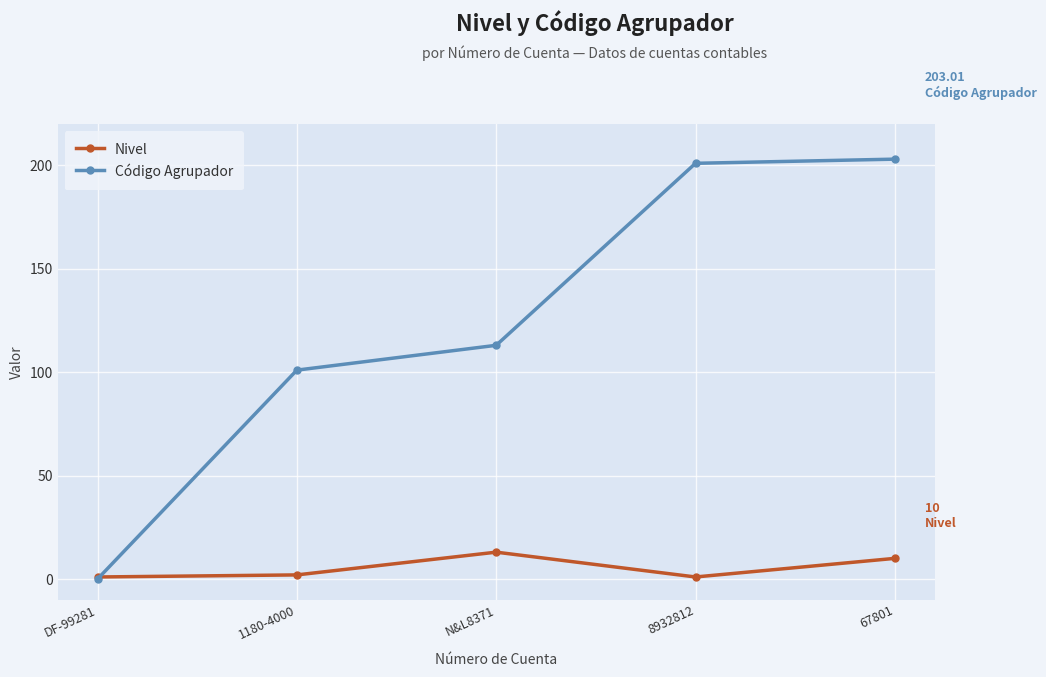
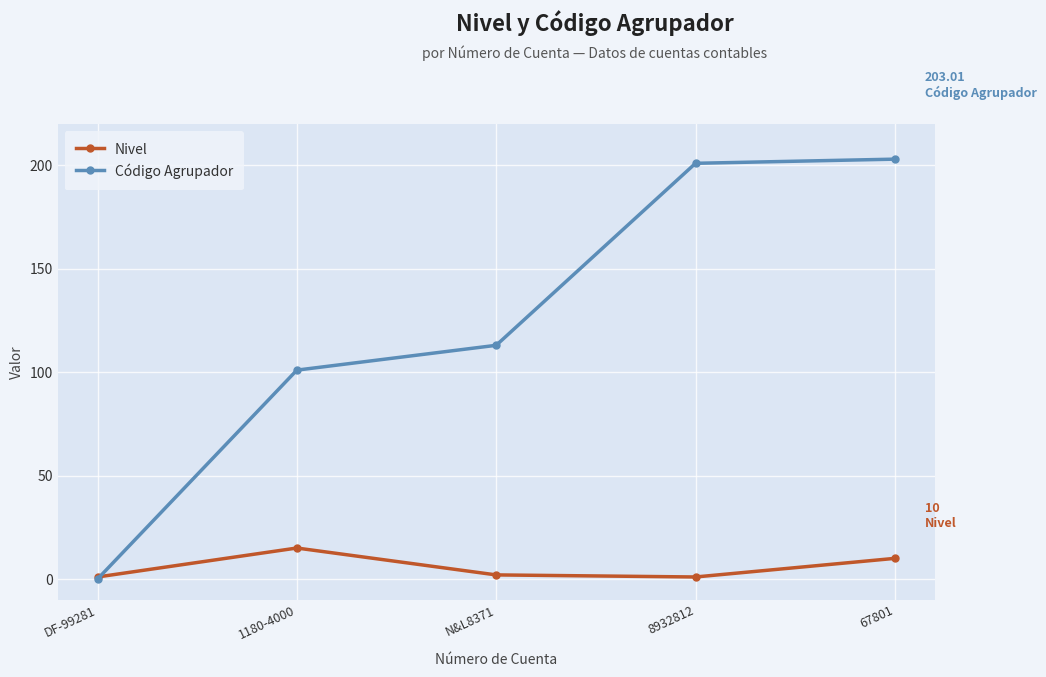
Nivel, 1180-4000: 2 -> 15
Nivel, N&L8371: 13 -> 2
